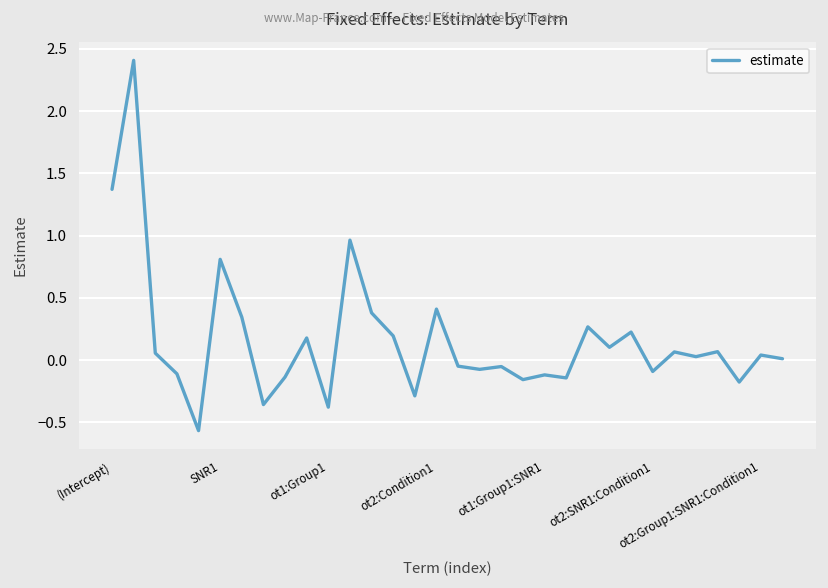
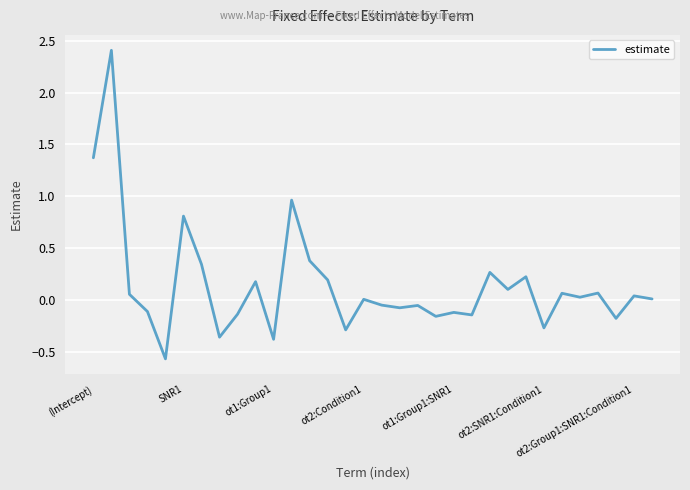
ot2:Condition1: 0.41 -> 0.01
ot2:SNR1:Condition1: -0.09 -> -0.27
